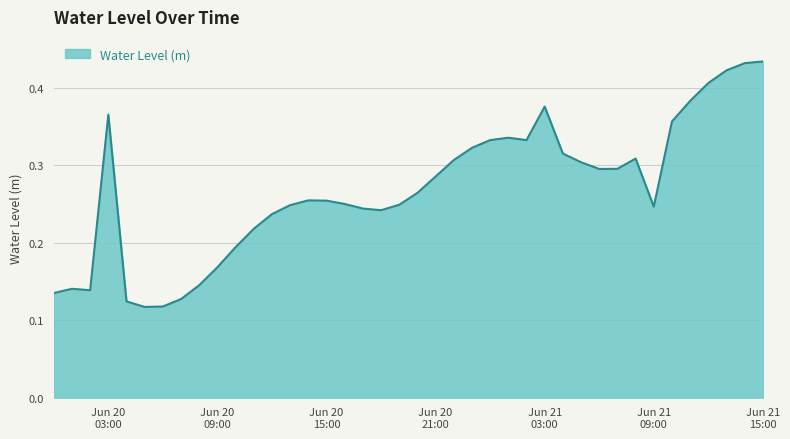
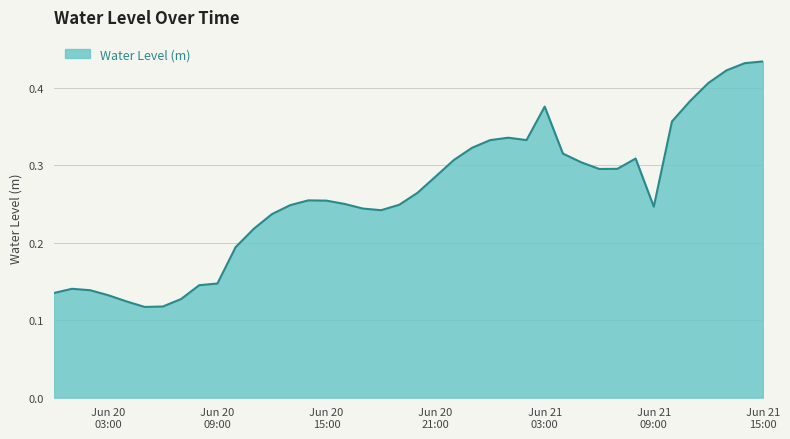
Jun 20 03:00: 0.37 -> 0.13
Jun 20 09:00: 0.17 -> 0.15
